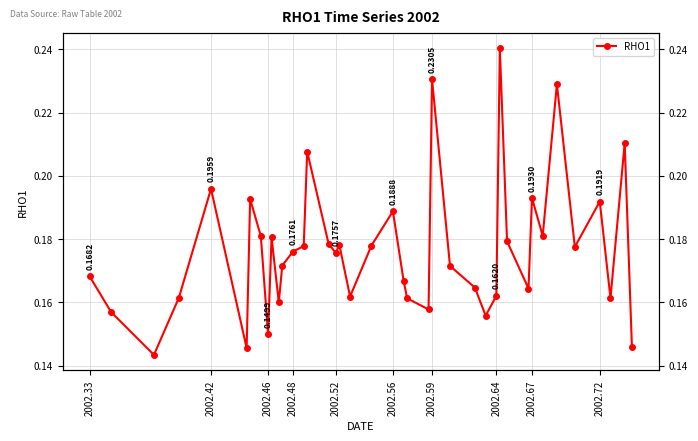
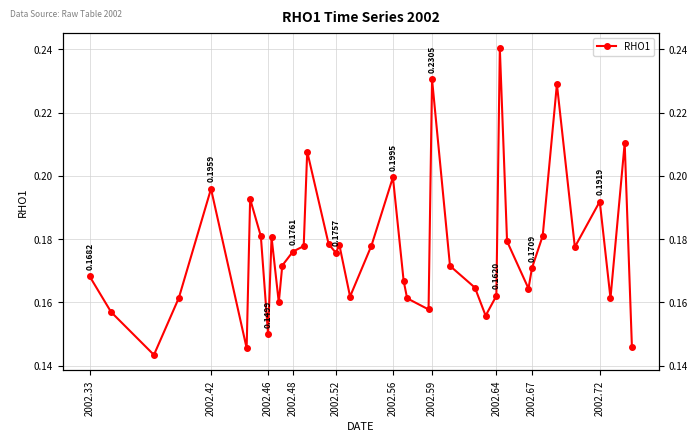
2002.56: 0.1888 -> 0.1995
2002.67: 0.1930 -> 0.1709
